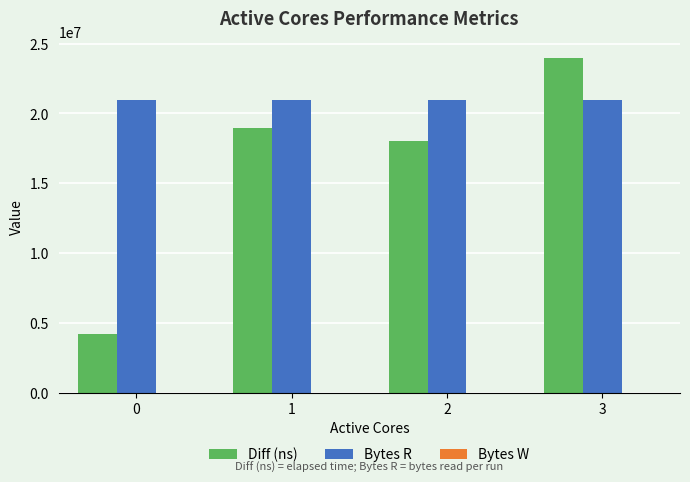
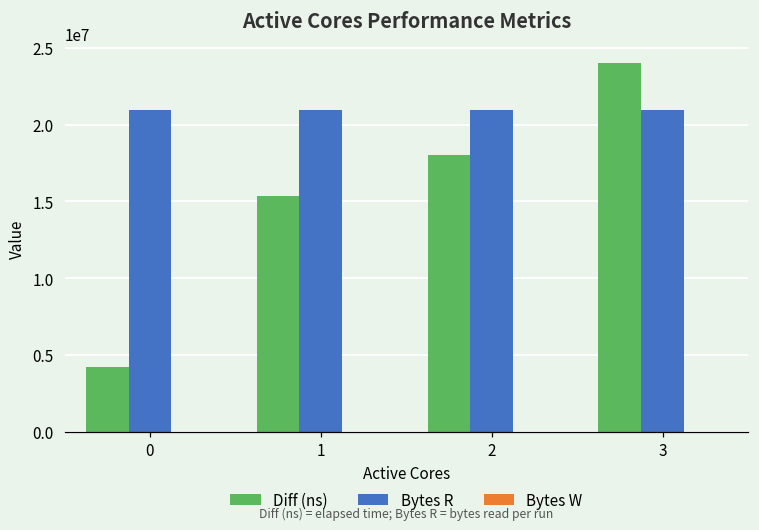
Diff (ns), 1: 18900000 -> 15400000
